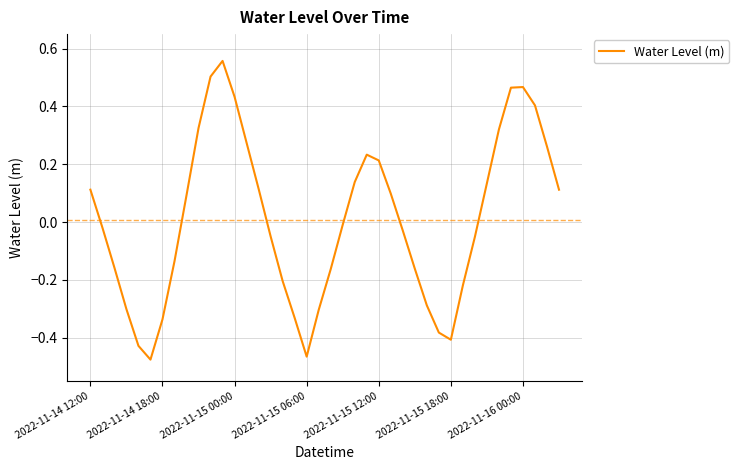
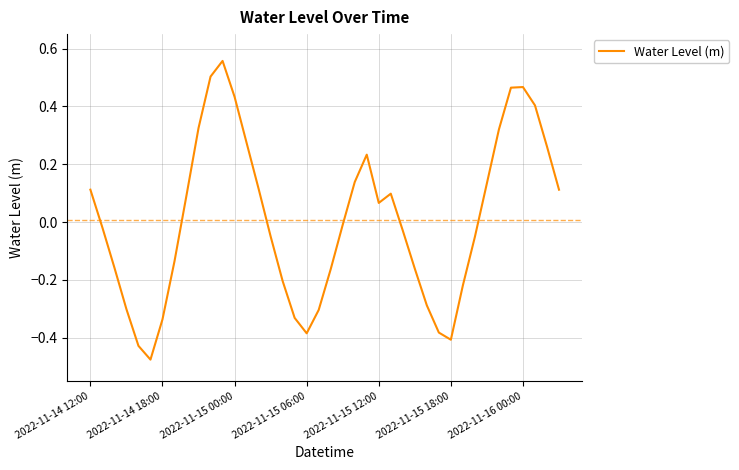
2022-11-15 06:00: -0.47 -> -0.39
2022-11-15 12:00: 0.21 -> 0.07
